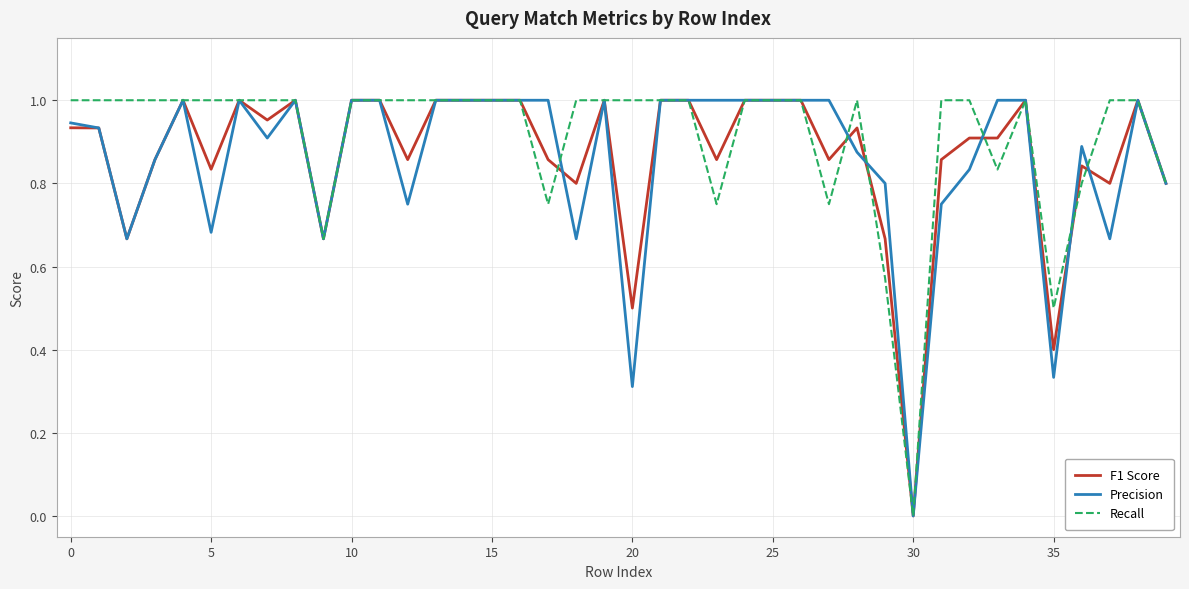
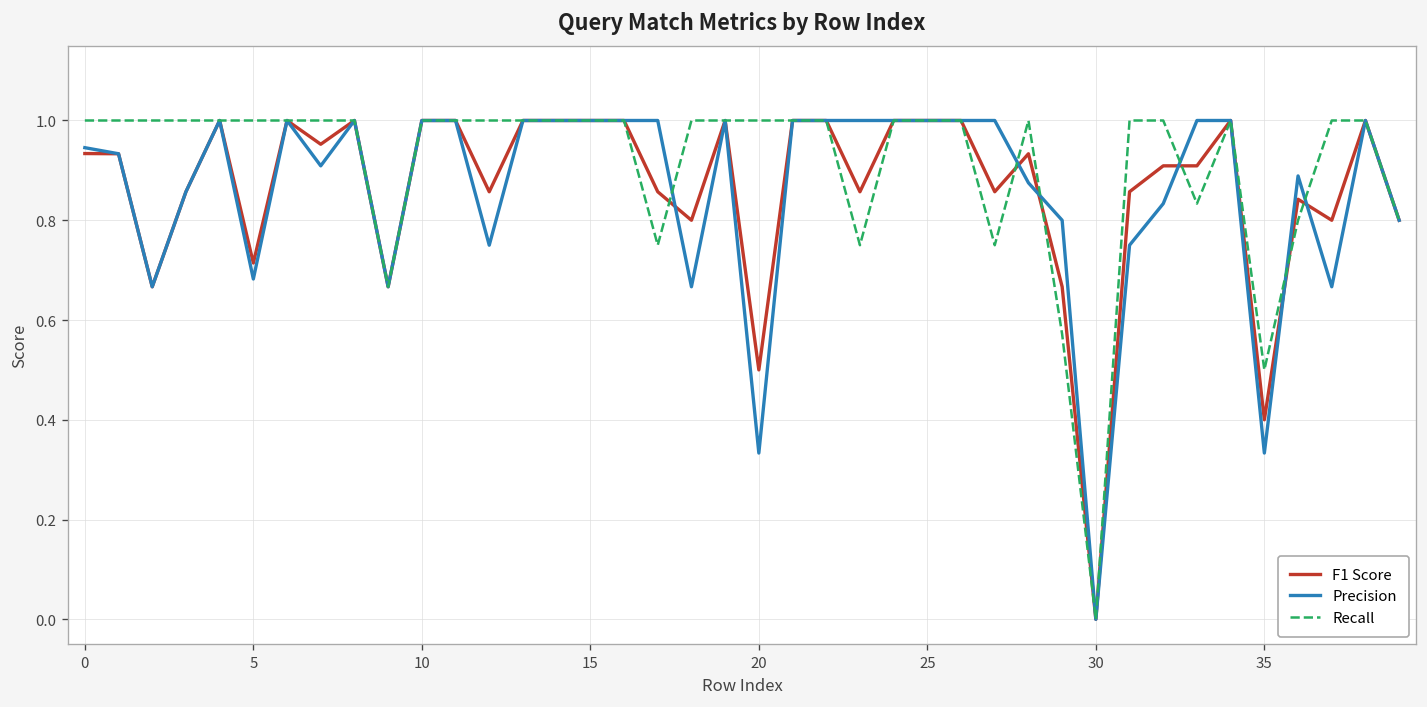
F1 Score, 5: 0.83 -> 0.71
Precision, 20: 0.31 -> 0.33
